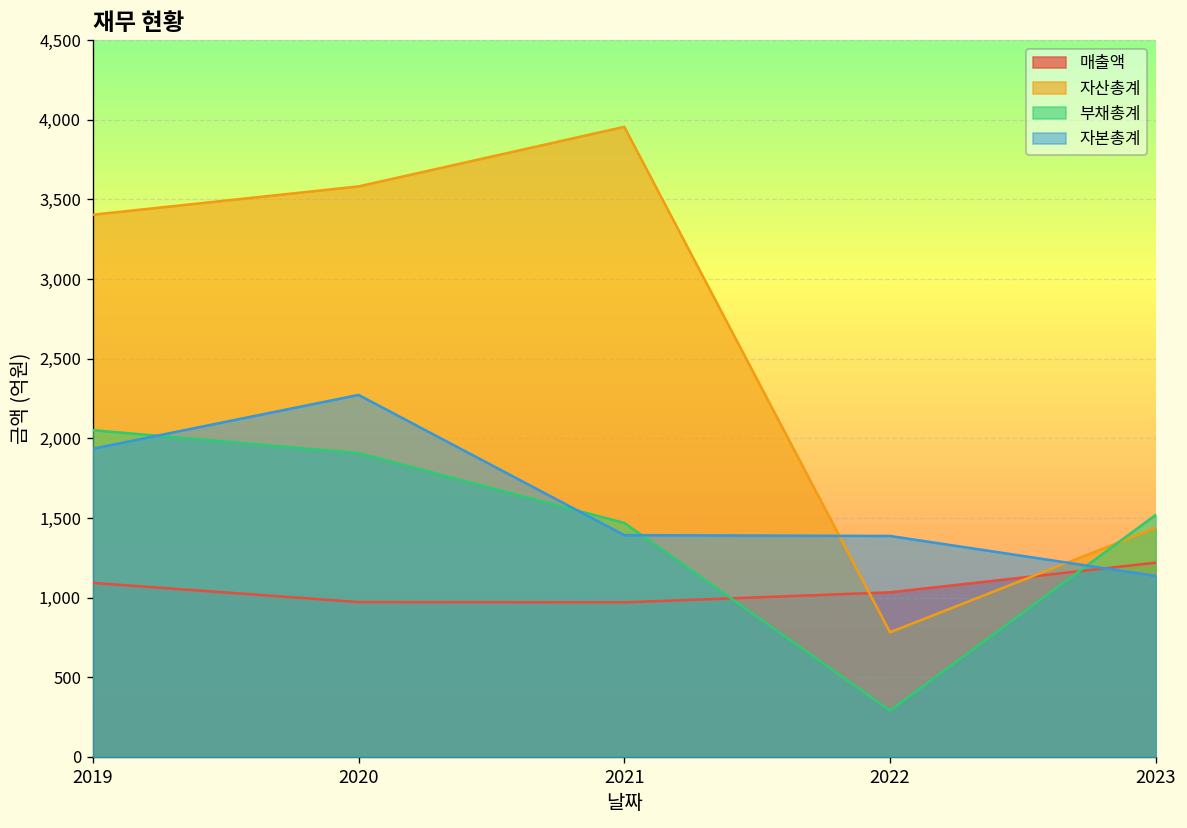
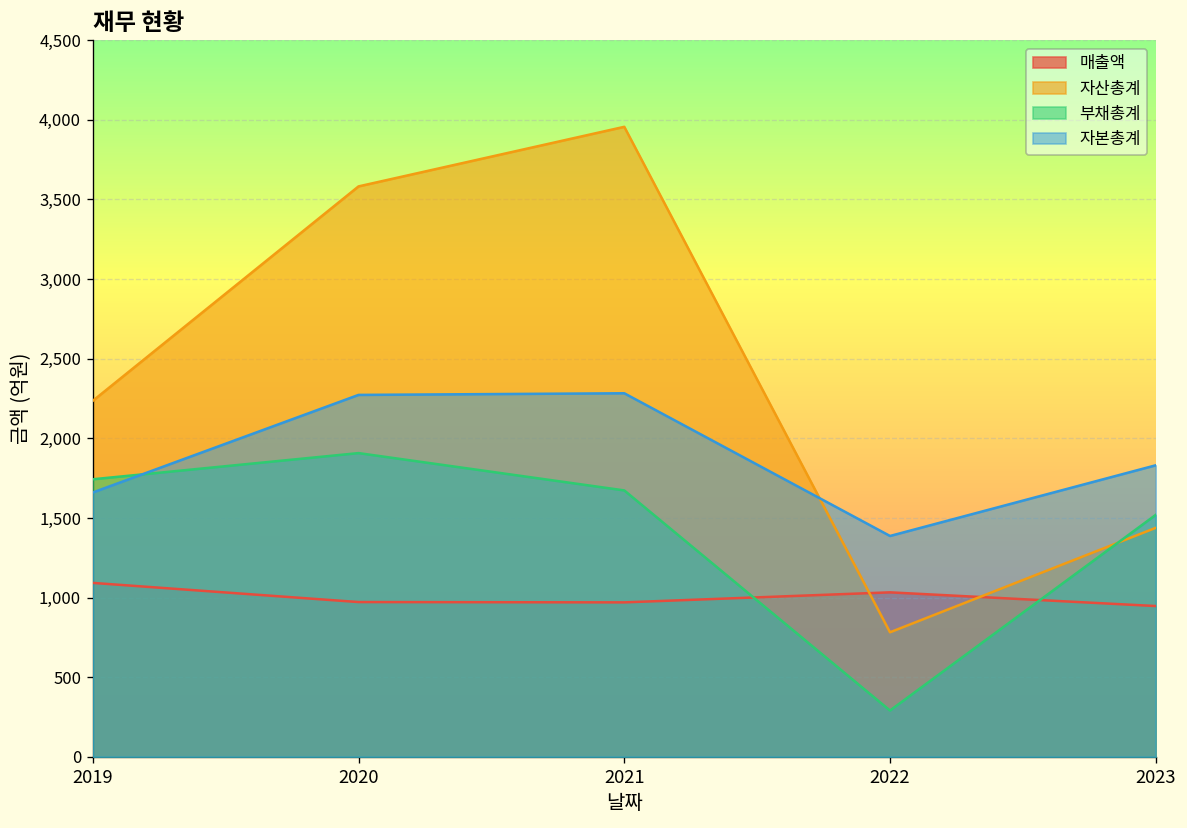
자산총계, 2019: 3,400 -> 2,240
부채총계, 2019: 2,050 -> 1,740
자본총계, 2019: 1,930 -> 1,660
부채총계, 2021: 1,470 -> 1,670
자본총계, 2021: 1,390 -> 2,280
매출액, 2023: 1,220 -> 950
자본총계, 2023: 1,140 -> 1,830
